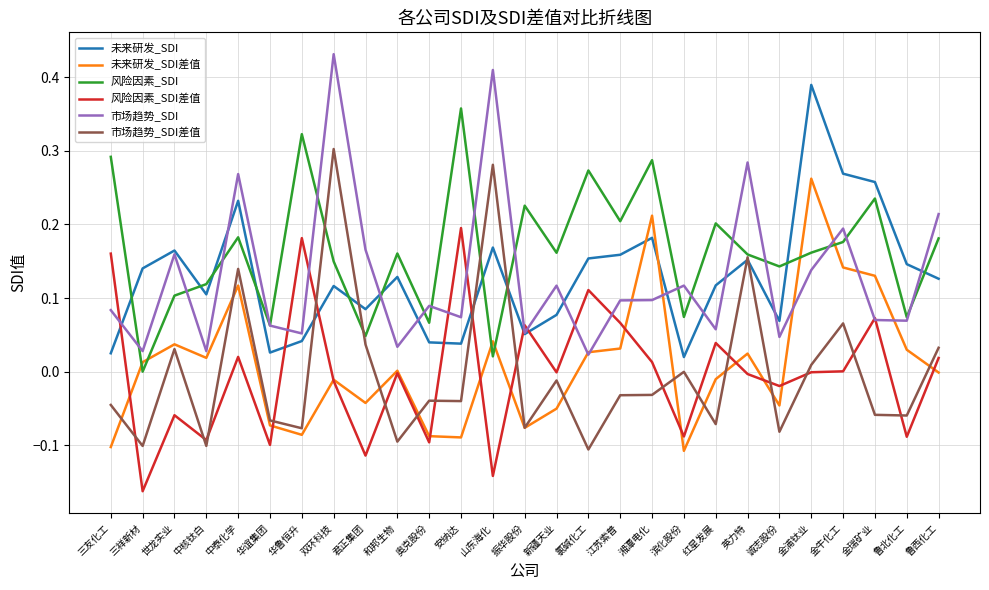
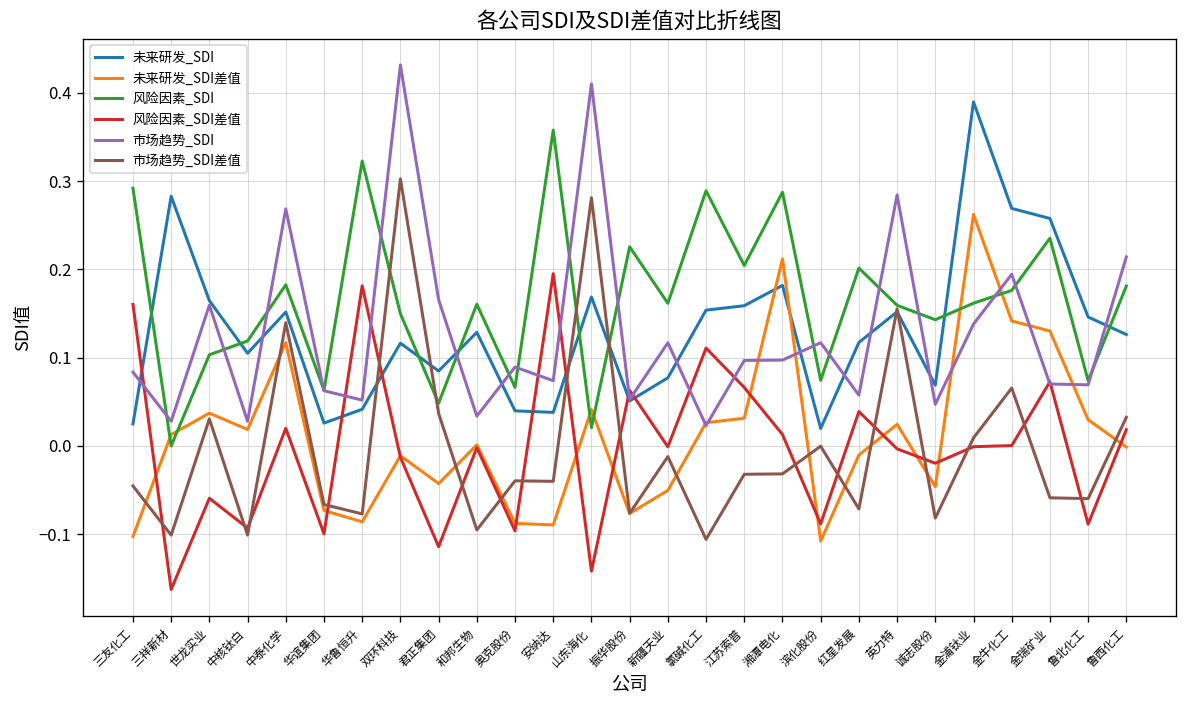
未来研发_SDI, 三祥新材: 0.14 -> 0.28
未来研发_SDI, 中泰化学: 0.23 -> 0.15
风险因素_SDI, 氯碱化工: 0.27 -> 0.29
